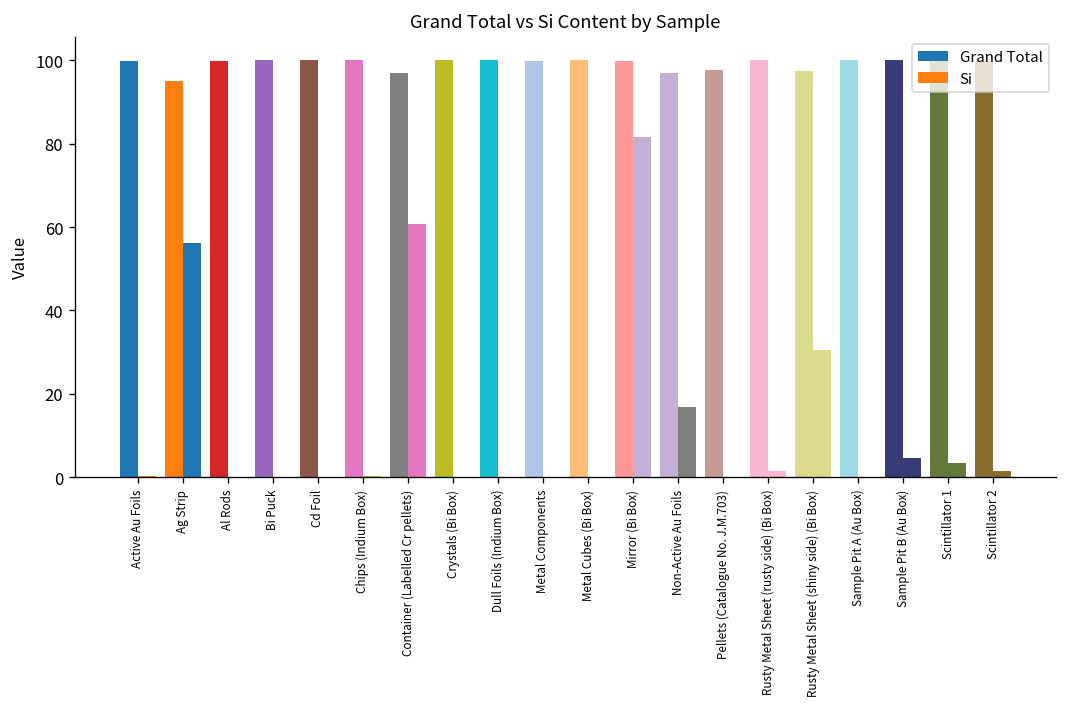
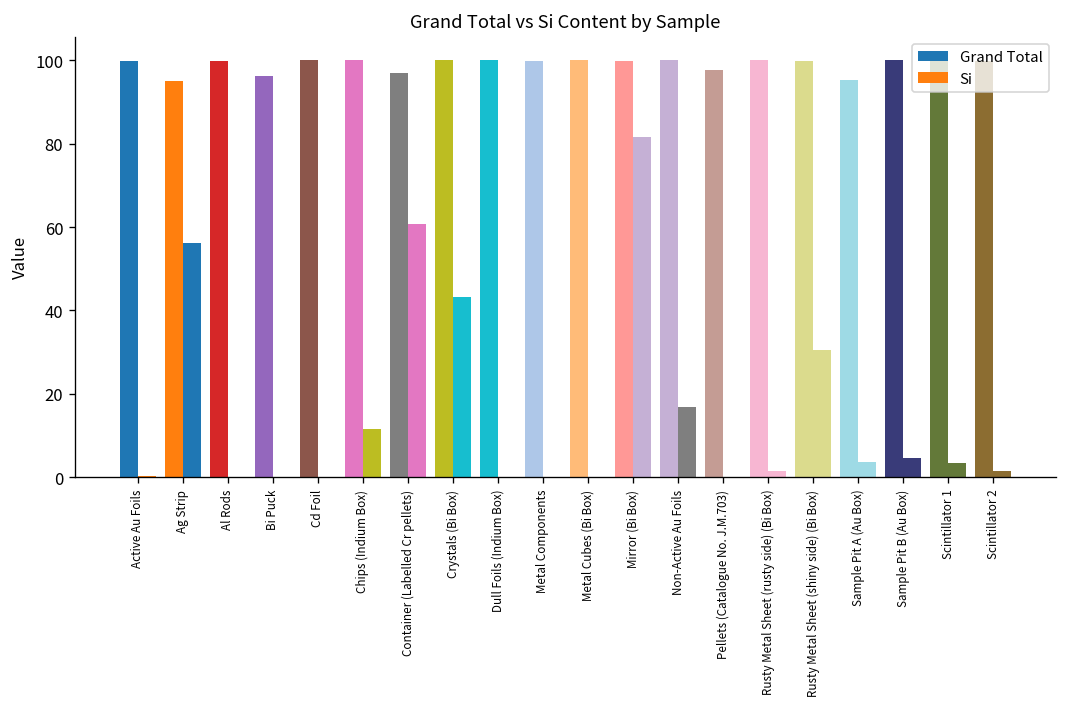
Grand Total, Bi Puck: 100 -> 96
Si, Chips (Indium Box): 0 -> 11
Si, Crystals (Bi Box): 0 -> 43
Grand Total, Non-Active Au Foils: 97 -> 100
Grand Total, Rusty Metal Sheet (shiny side) (Bi Box): 97 -> 100
Grand Total, Sample Pit A (Au Box): 100 -> 95
Si, Sample Pit A (Au Box): 0 -> 4
